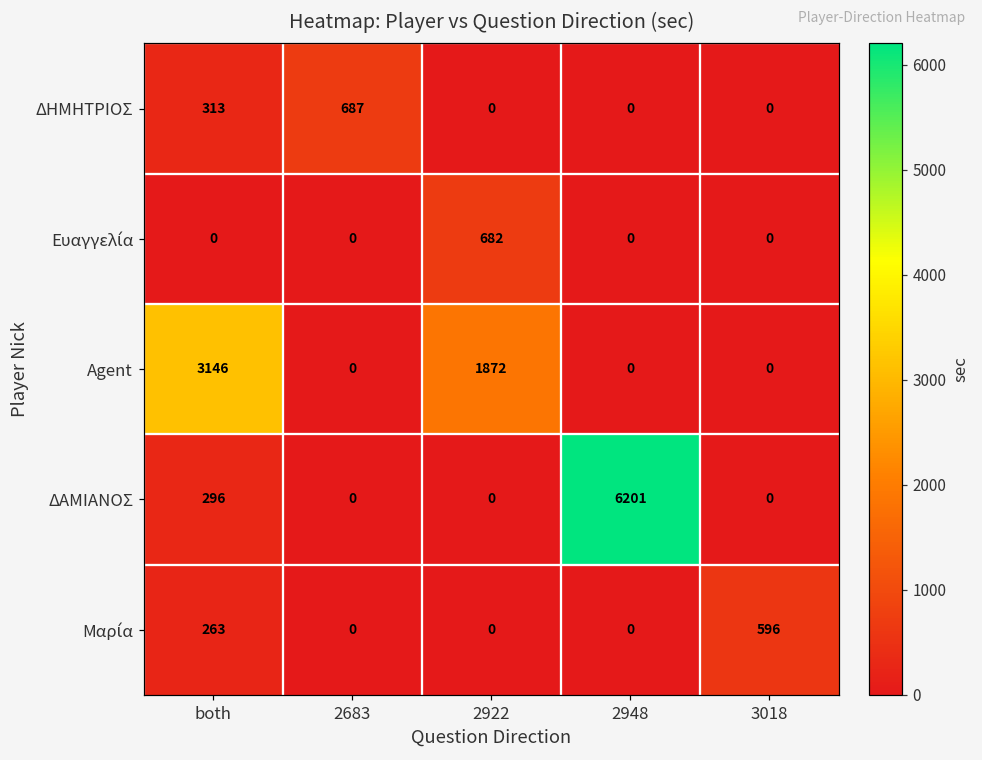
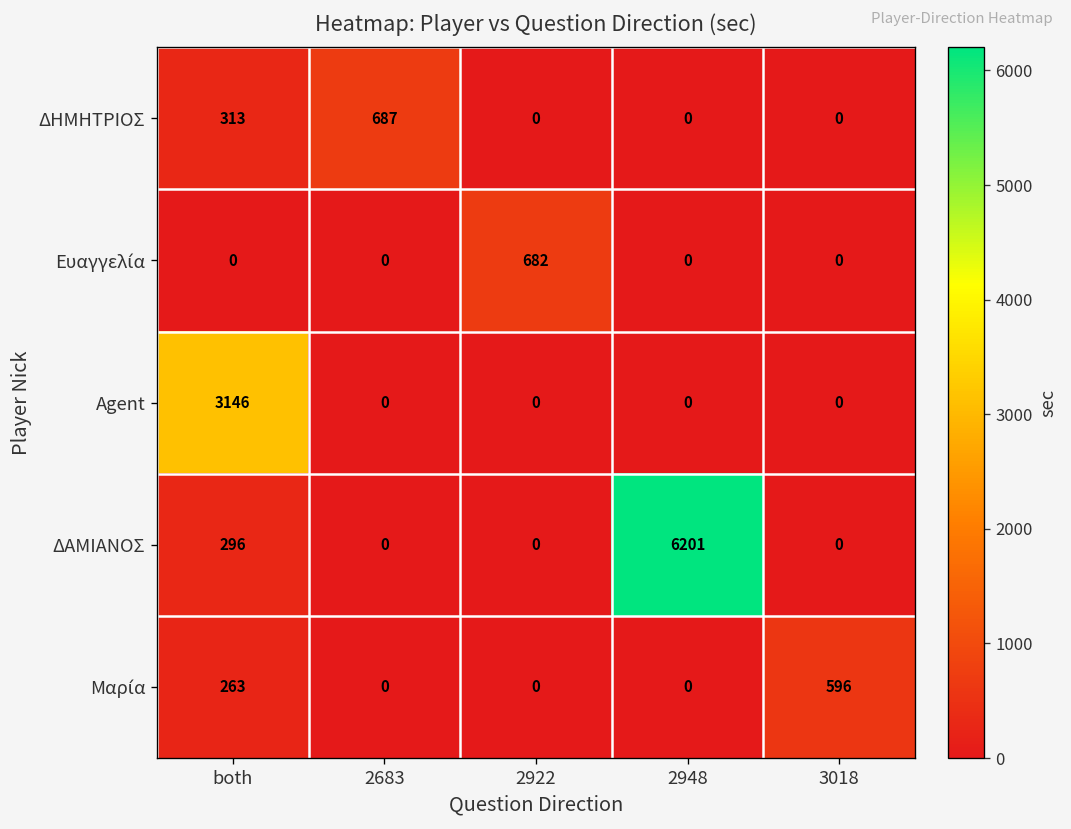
Agent, 2922: 1872 -> 0
